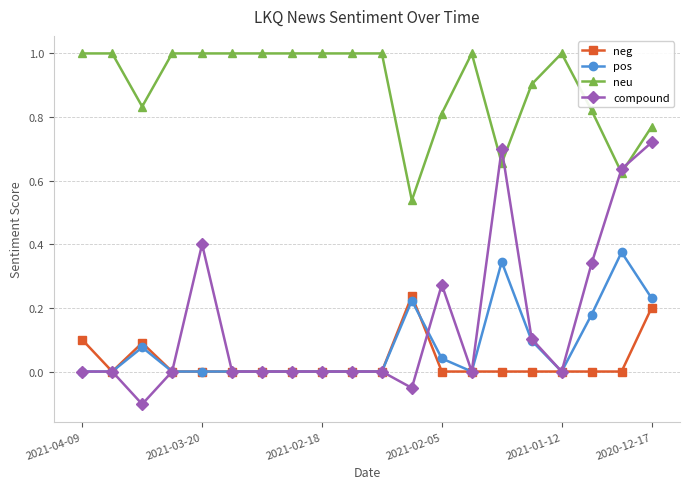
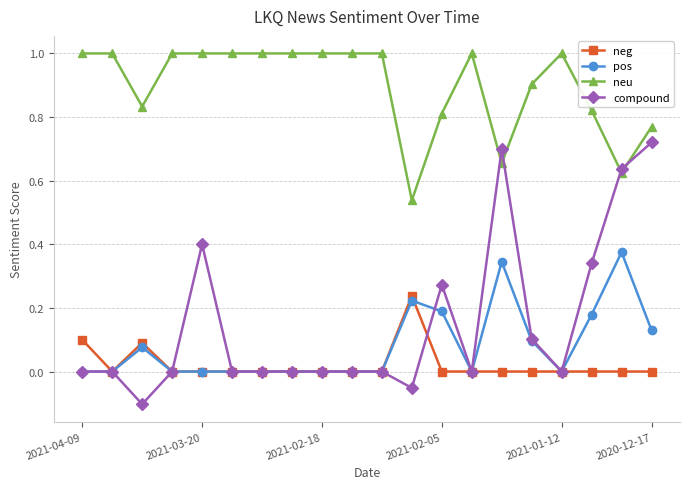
pos, 2021-02-05: 0.04 -> 0.19
neg, 2020-12-17: 0.2 -> 0.0
pos, 2020-12-17: 0.23 -> 0.13
